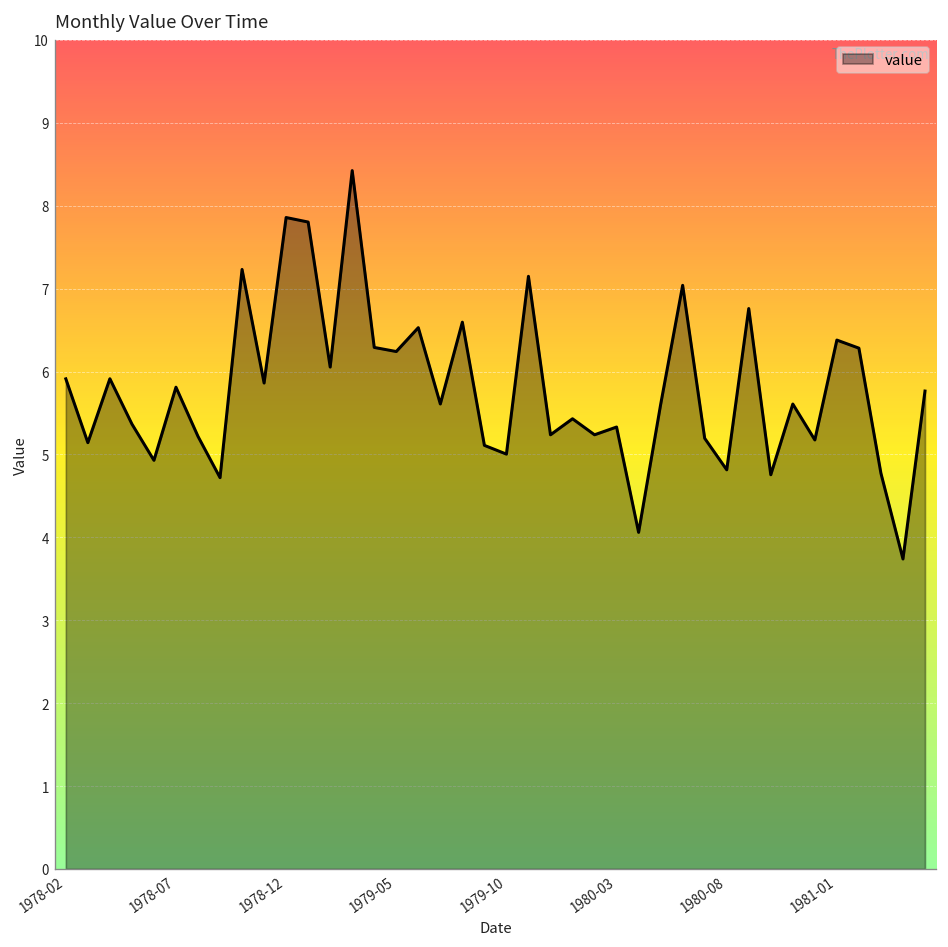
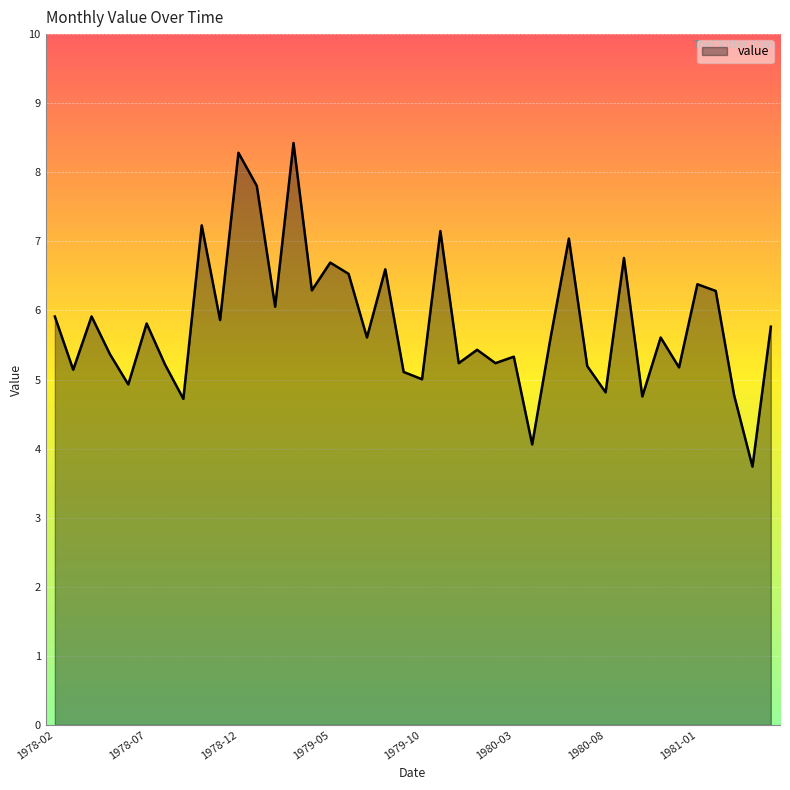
1978-12: 7.9 -> 8.3
1979-05: 6.2 -> 6.7
